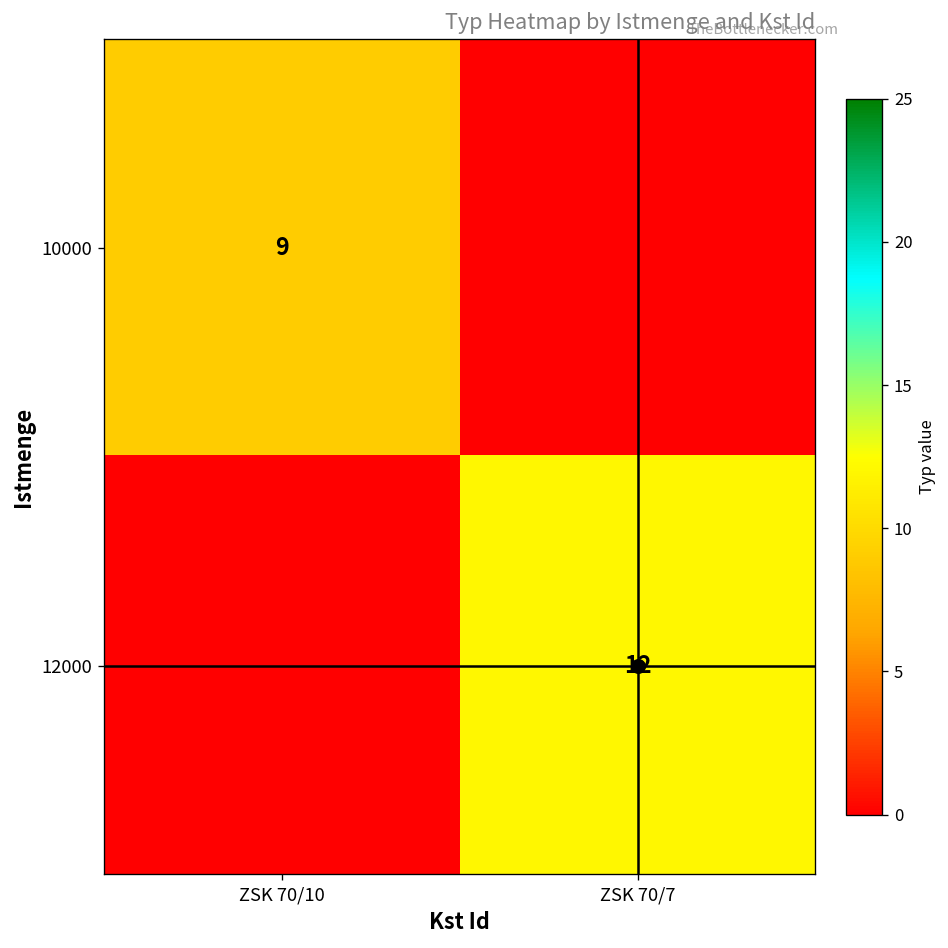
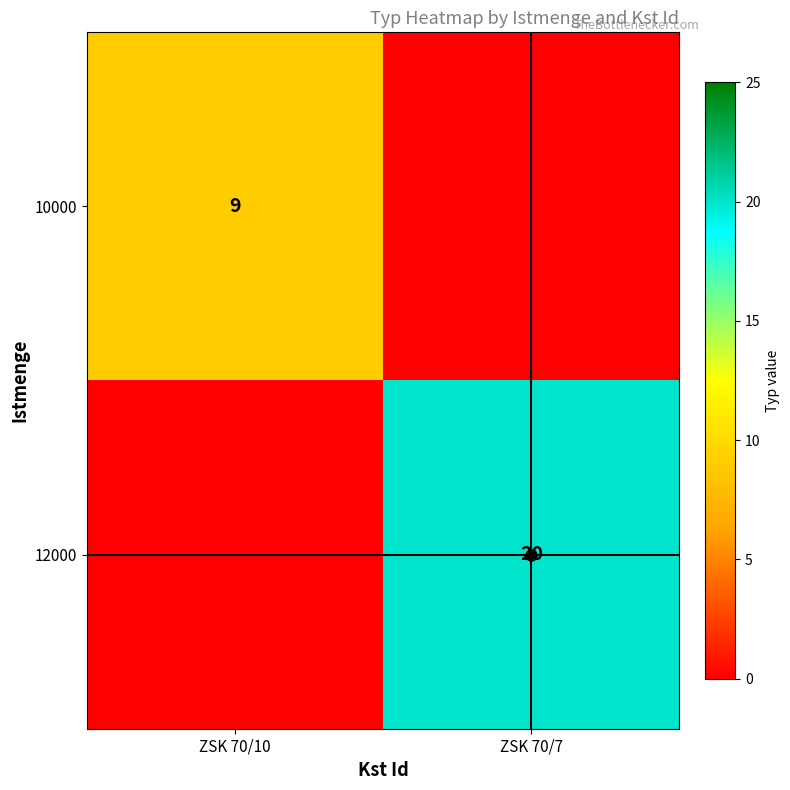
12000, ZSK 70/7: 12 -> 20
